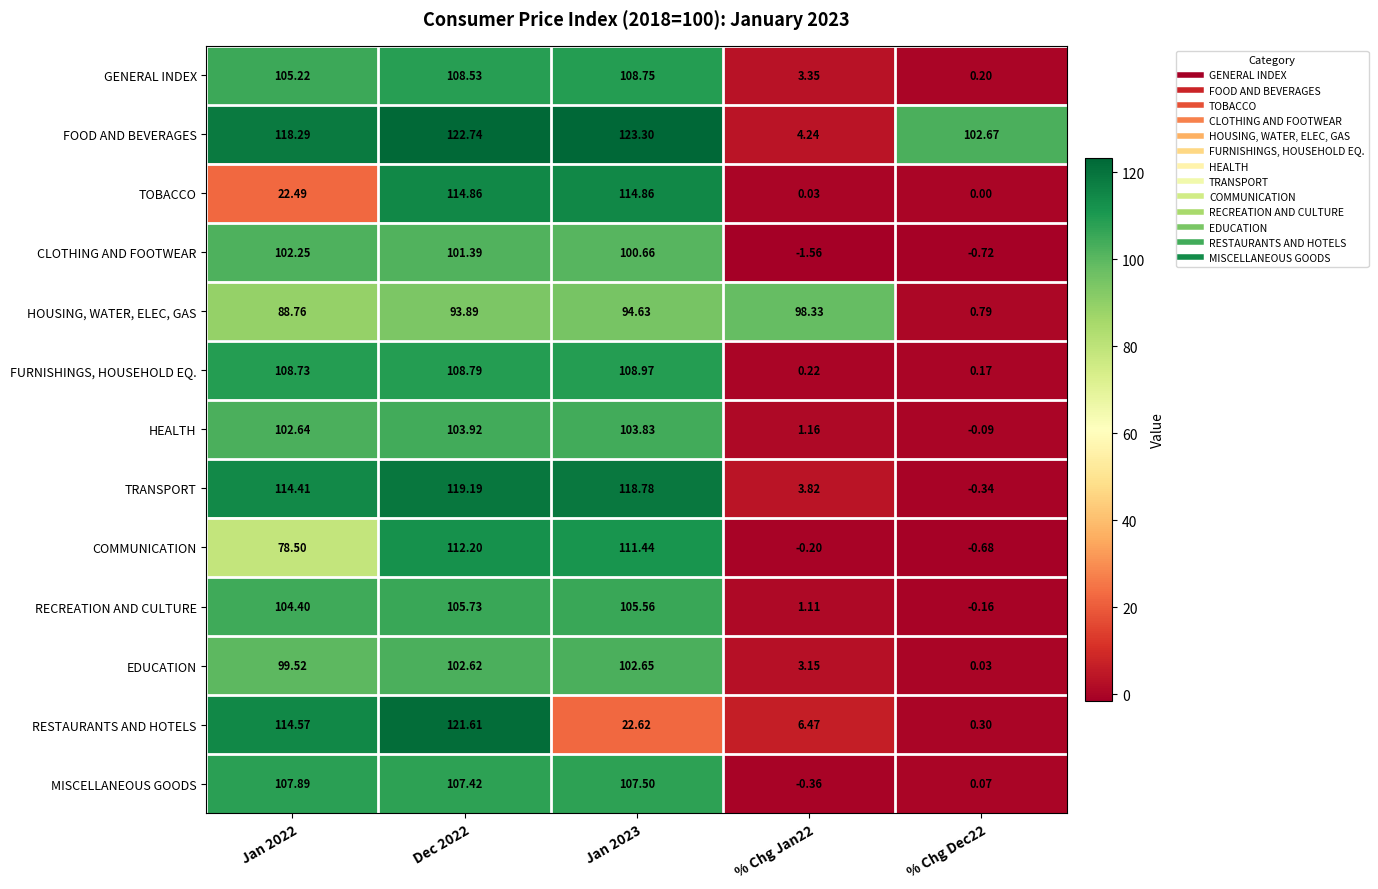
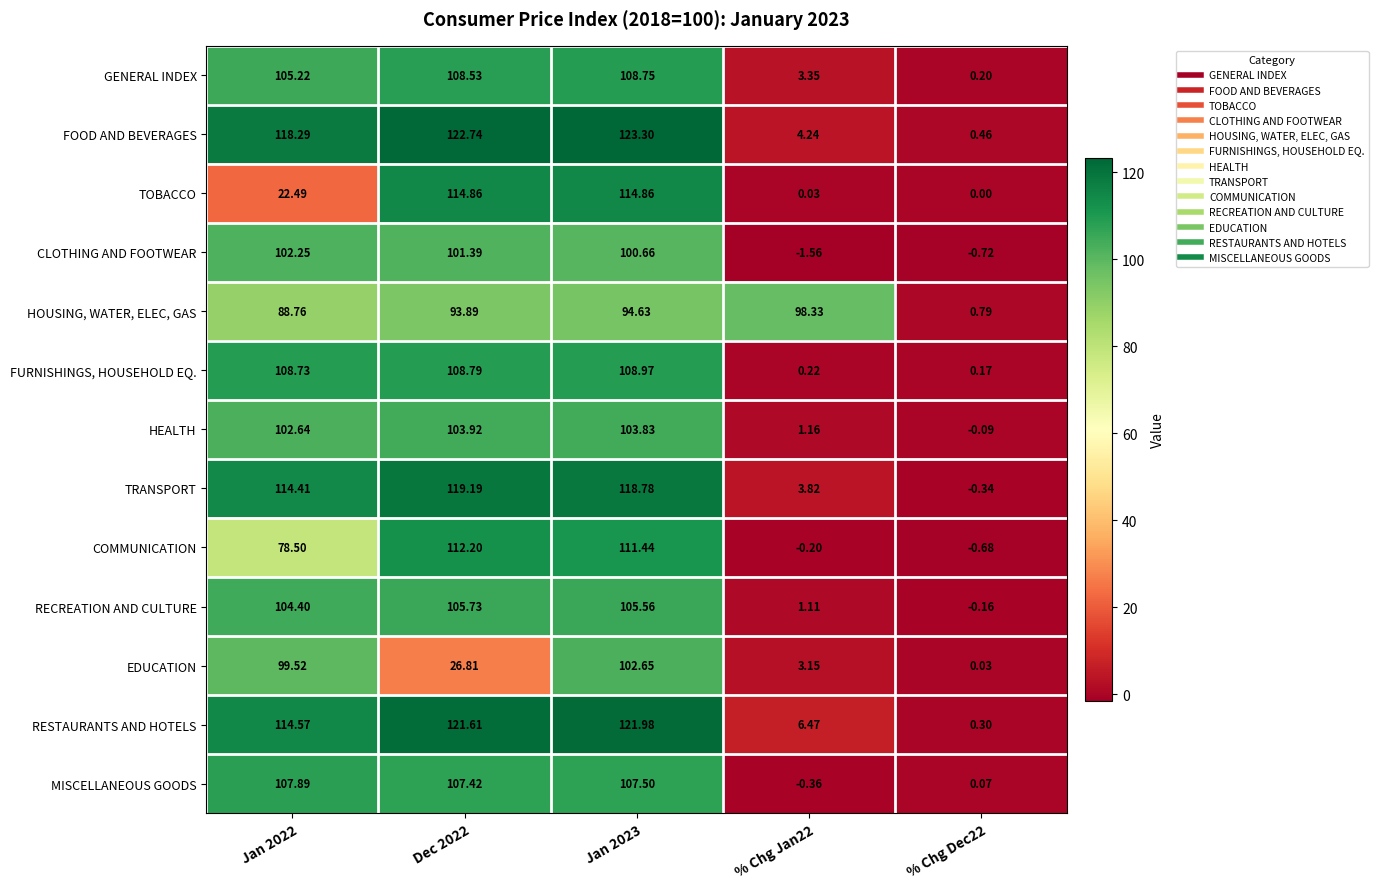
FOOD AND BEVERAGES, % Chg Dec22: 102.67 -> 0.46
EDUCATION, Dec 2022: 102.62 -> 26.81
RESTAURANTS AND HOTELS, Jan 2023: 22.62 -> 121.98
